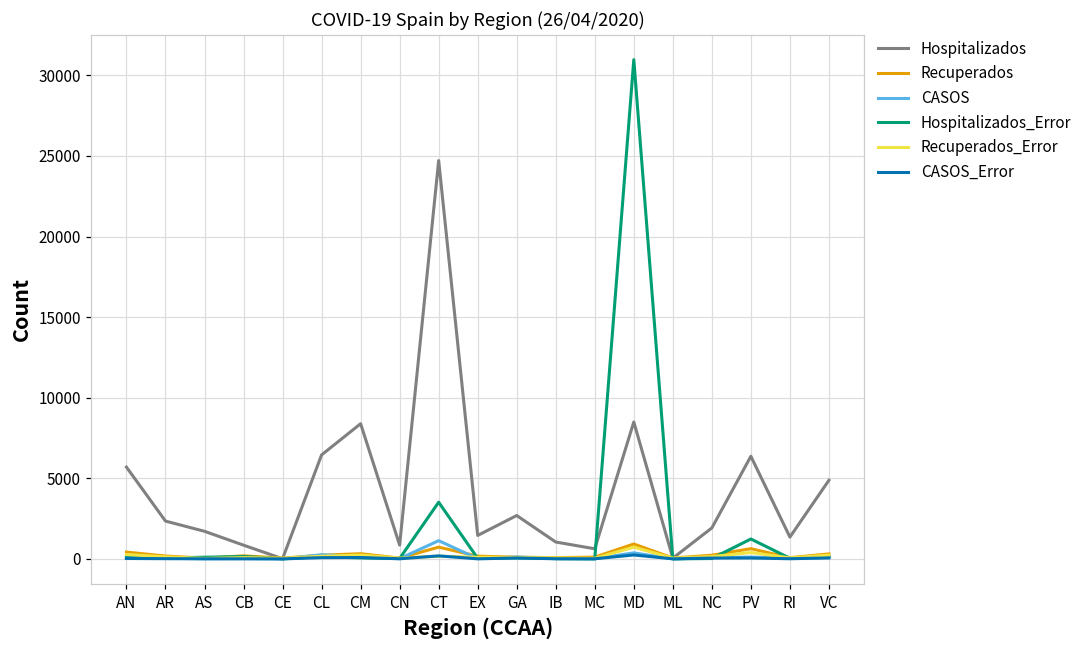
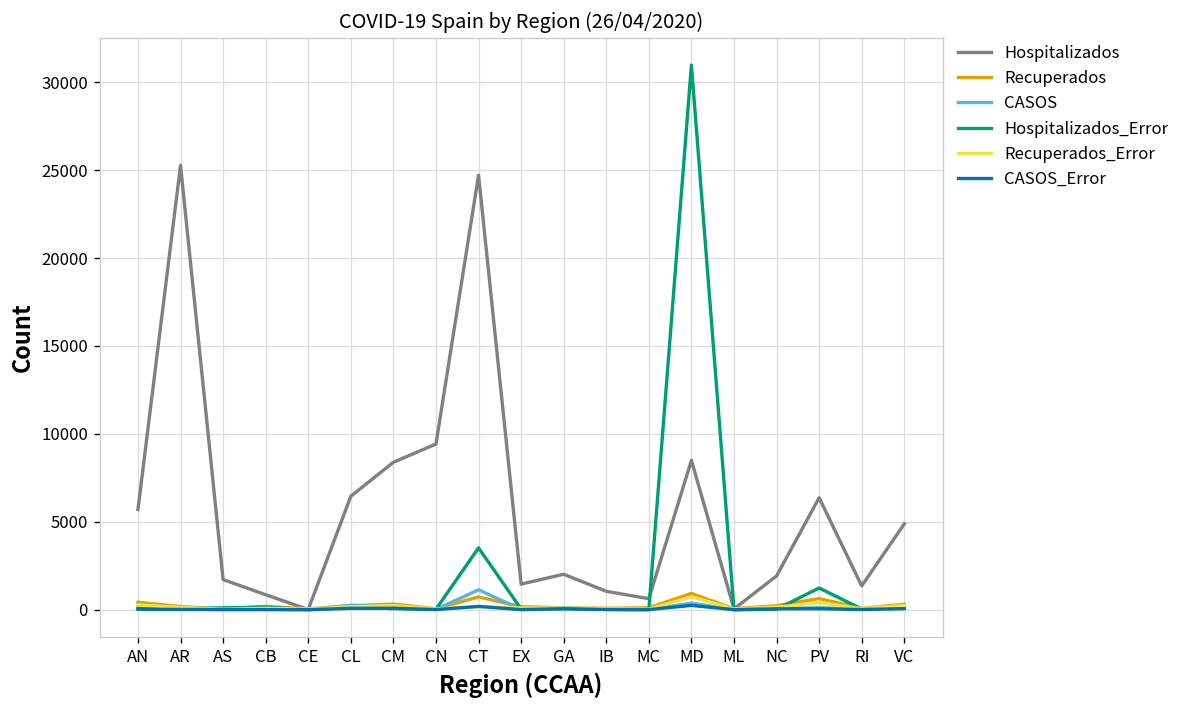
Hospitalizados, AR: 2300 -> 25300
Hospitalizados, CN: 900 -> 9400
Hospitalizados, GA: 2700 -> 2000
